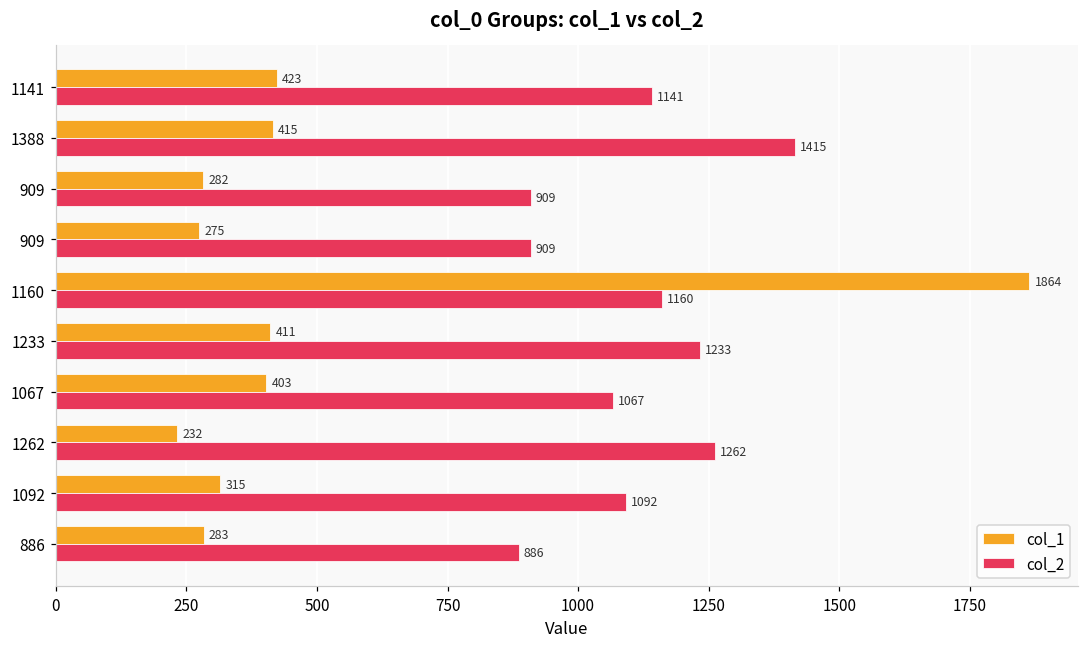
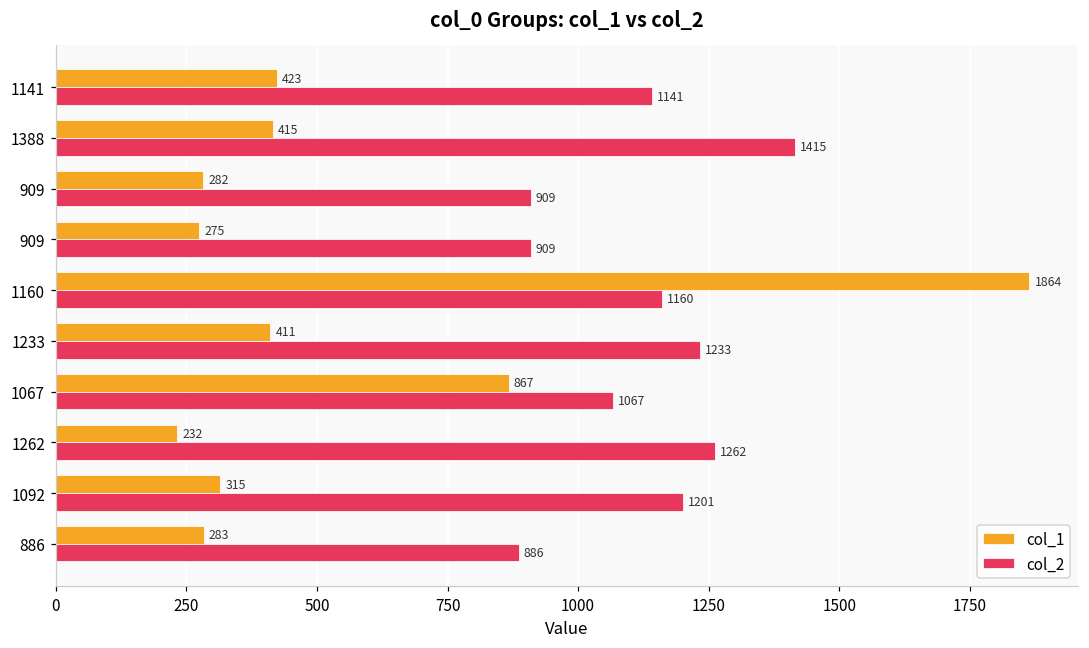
col_1, 1067: 403 -> 867
col_2, 1092: 1092 -> 1201
